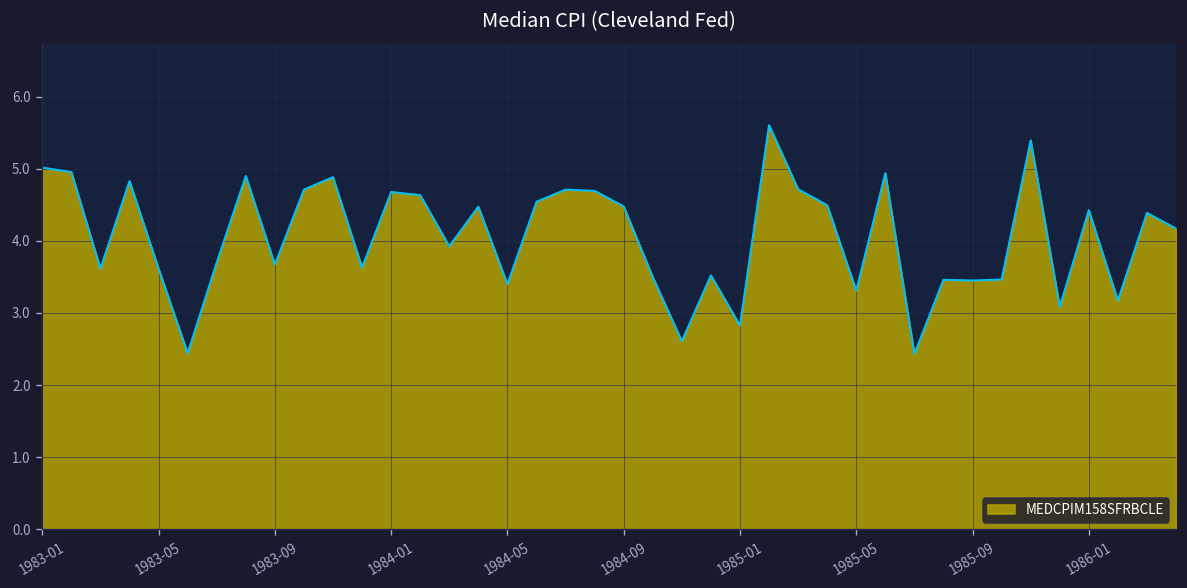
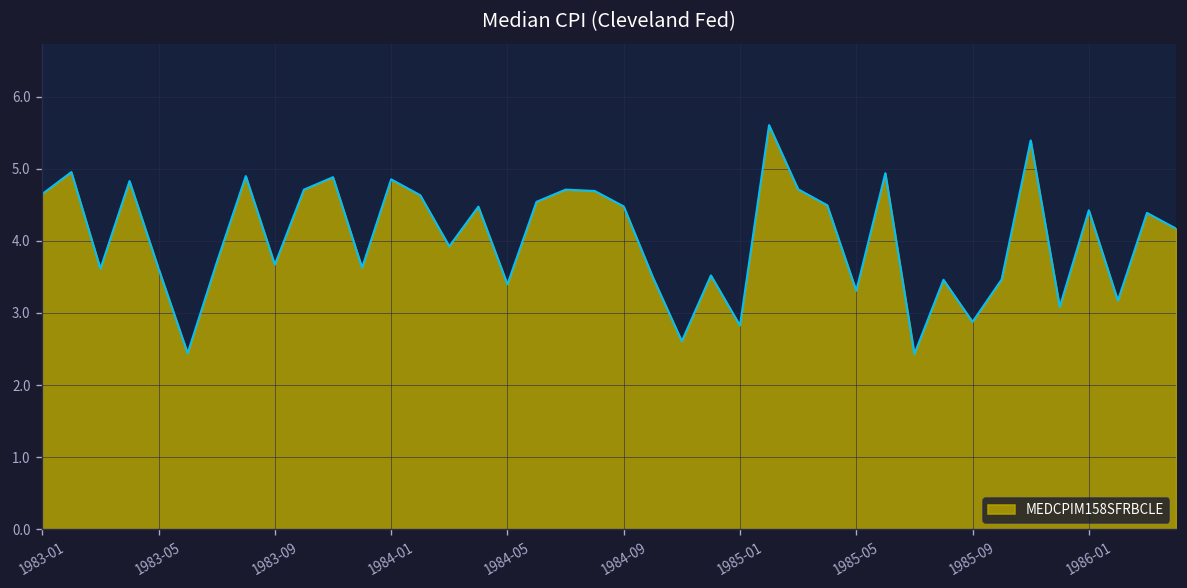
1983-01: 5.0 -> 4.6
1984-01: 4.7 -> 4.9
1985-09: 3.4 -> 2.9
